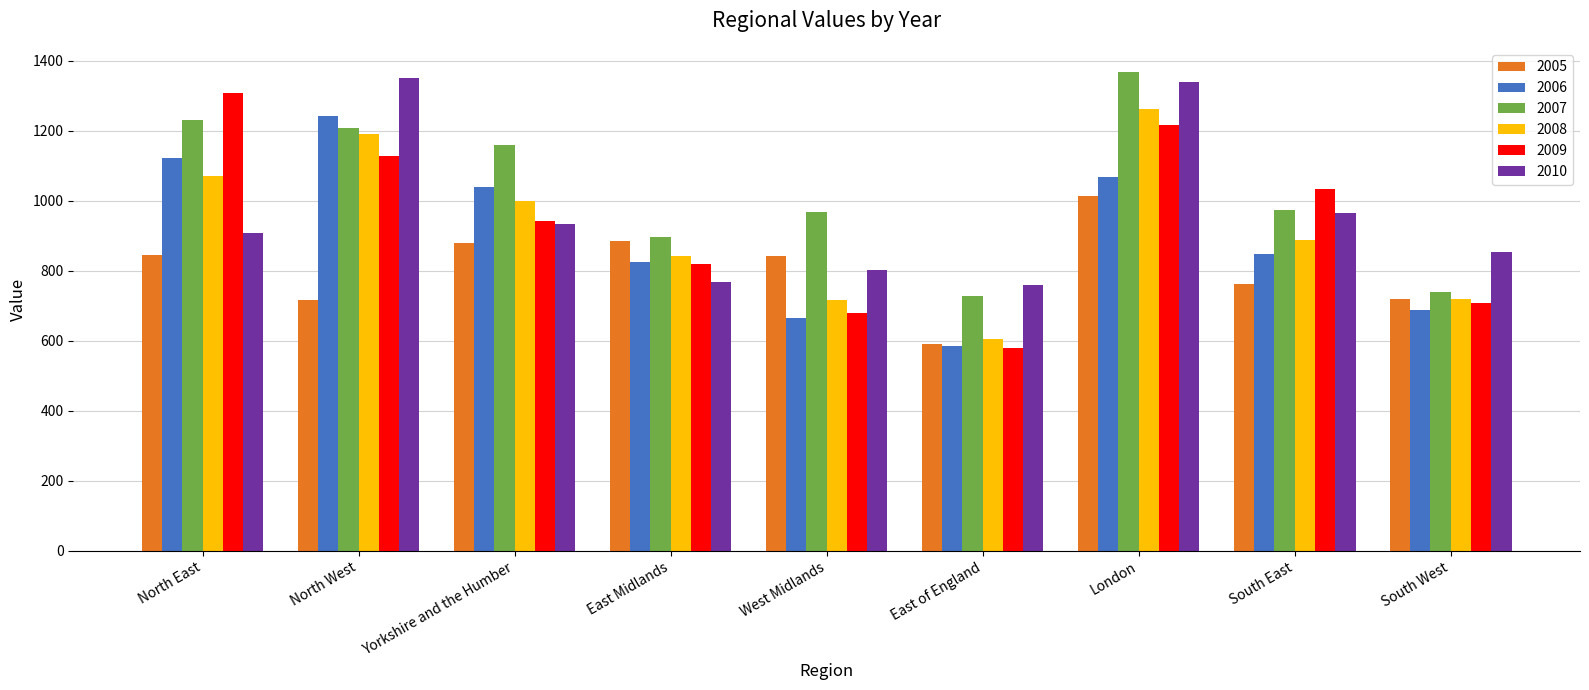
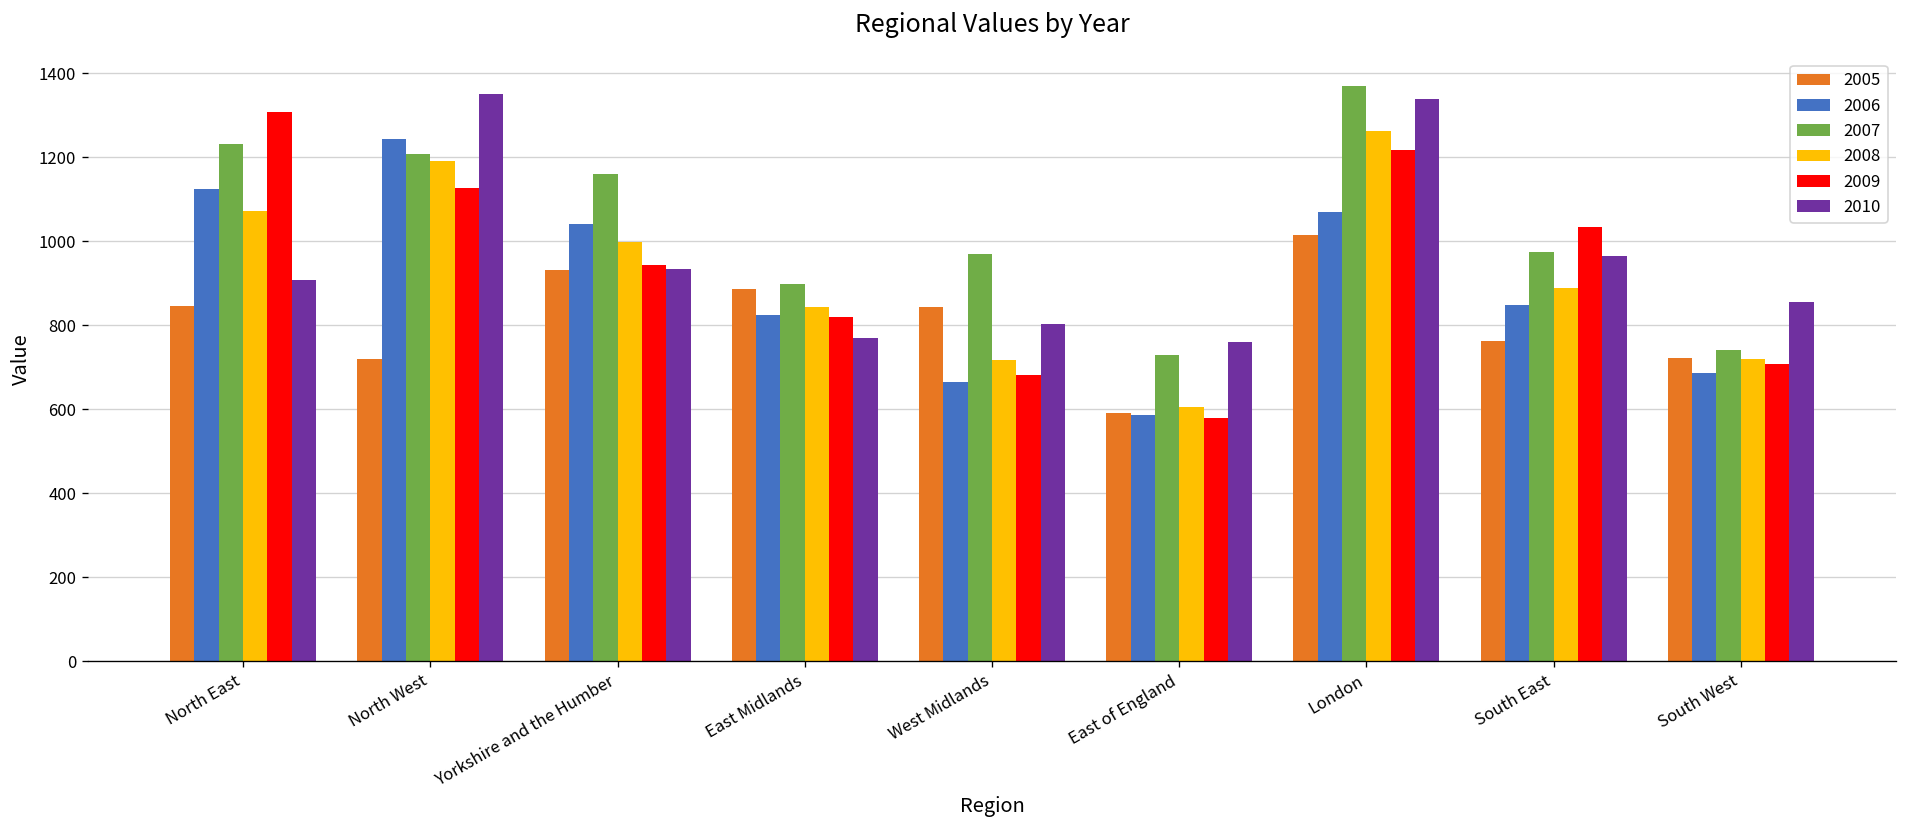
2005, Yorkshire and the Humber: 880 -> 930
